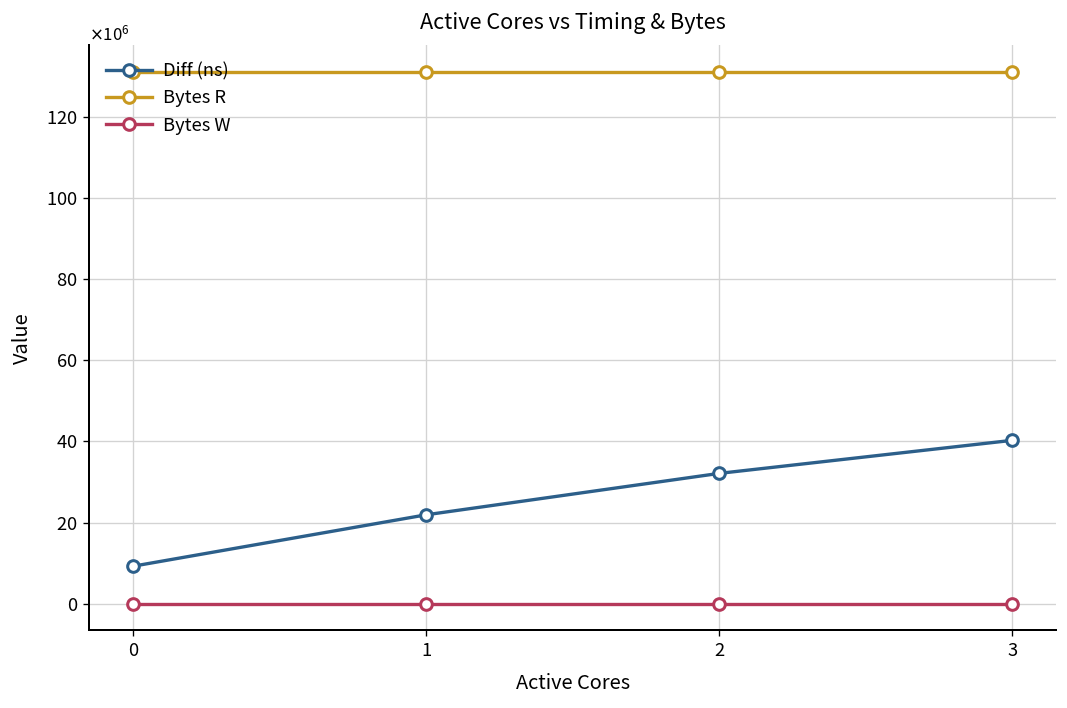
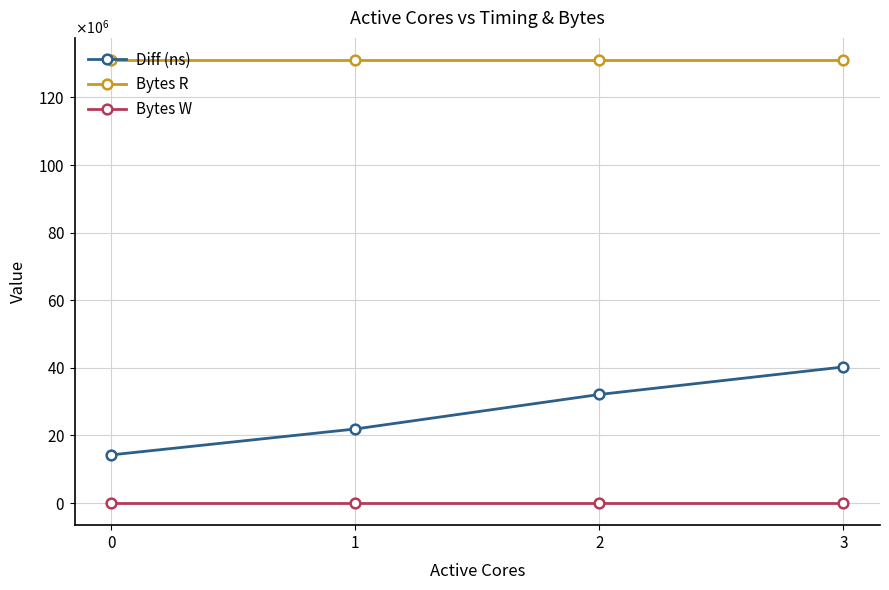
Diff (ns), 0: 9000000 -> 14000000
